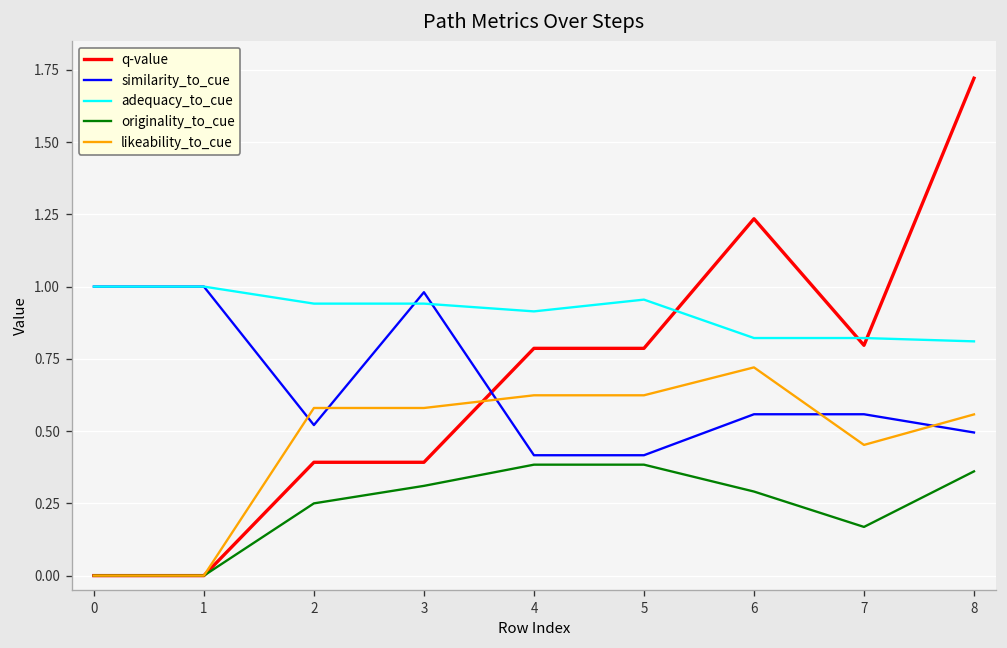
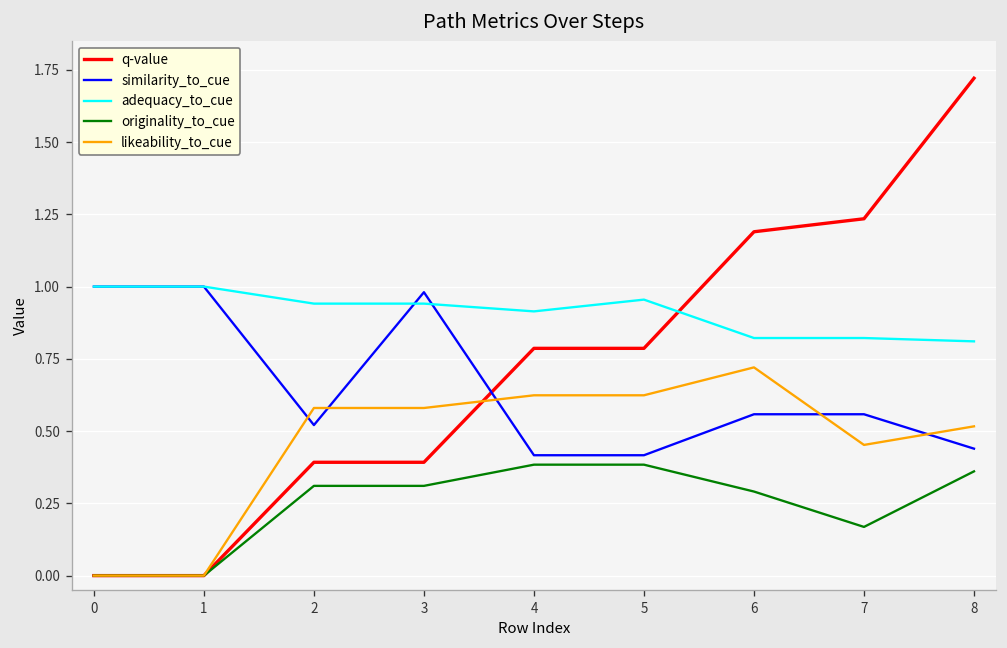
originality_to_cue, 2: 0.25 -> 0.31
q-value, 6: 1.23 -> 1.19
q-value, 7: 0.80 -> 1.23
similarity_to_cue, 8: 0.50 -> 0.44
likeability_to_cue, 8: 0.56 -> 0.52
